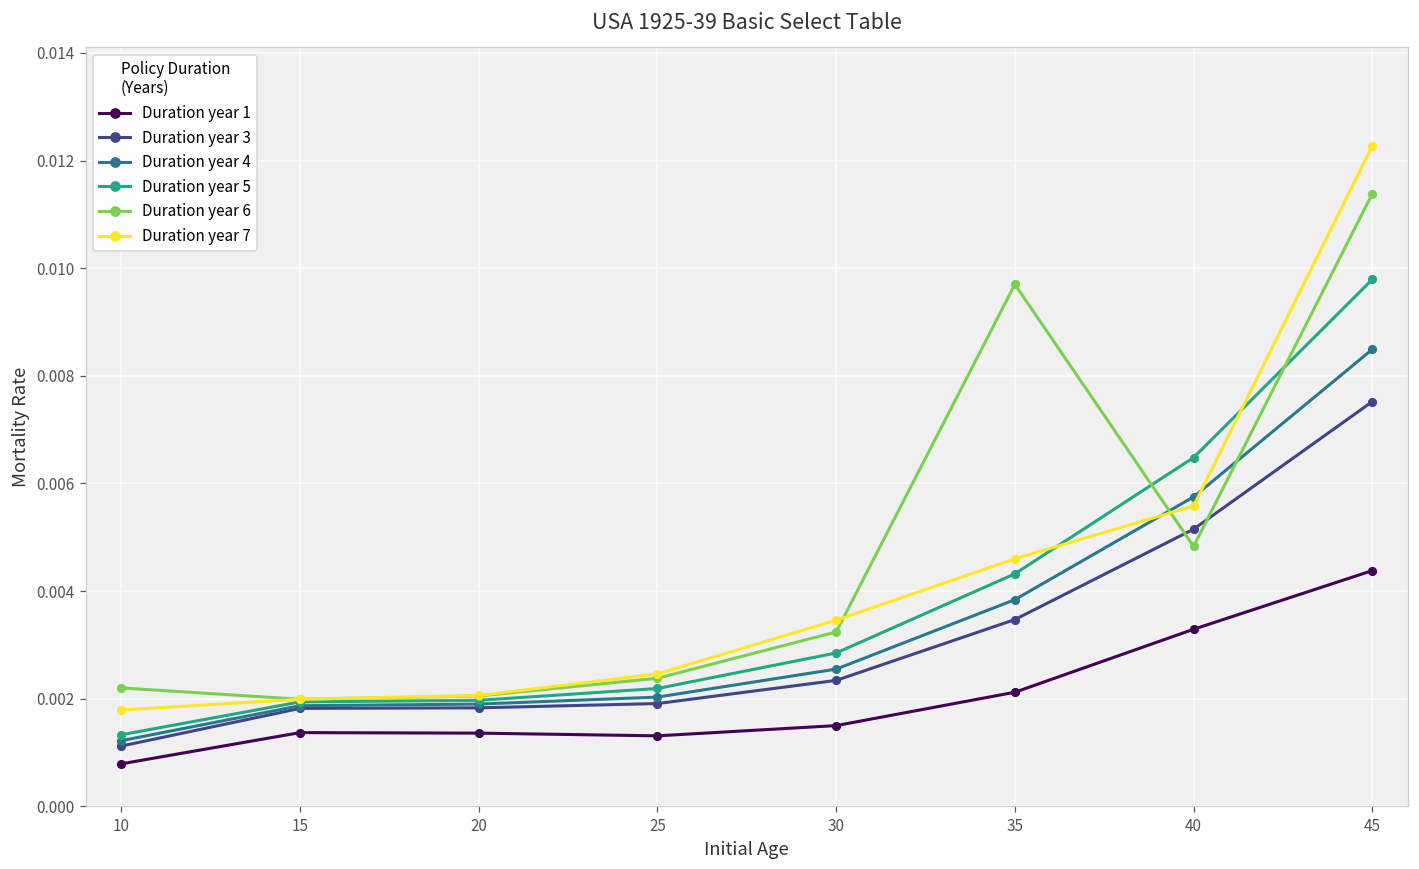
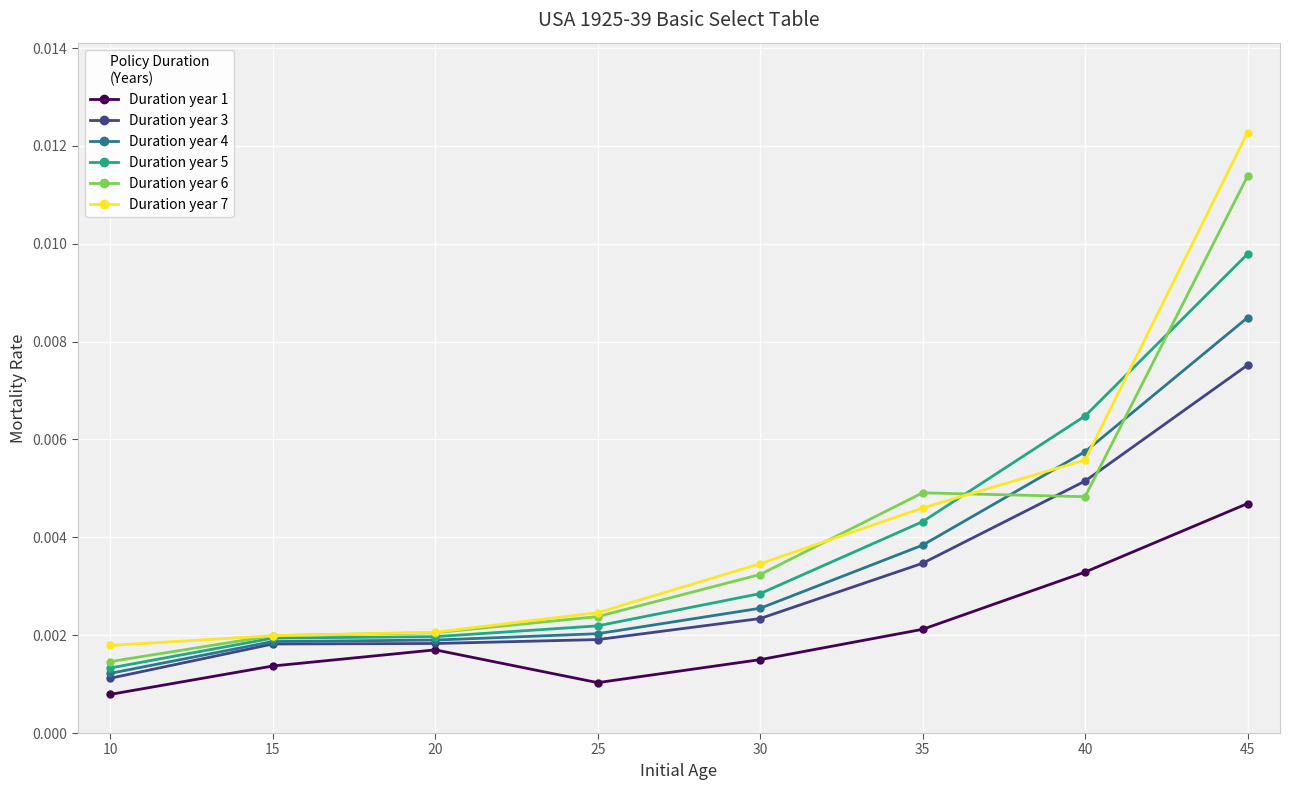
Duration year 6, 10: 0.0022 -> 0.0015
Duration year 1, 20: 0.0014 -> 0.0017
Duration year 1, 25: 0.0013 -> 0.0010
Duration year 6, 35: 0.0097 -> 0.0049
Duration year 1, 45: 0.0044 -> 0.0047
